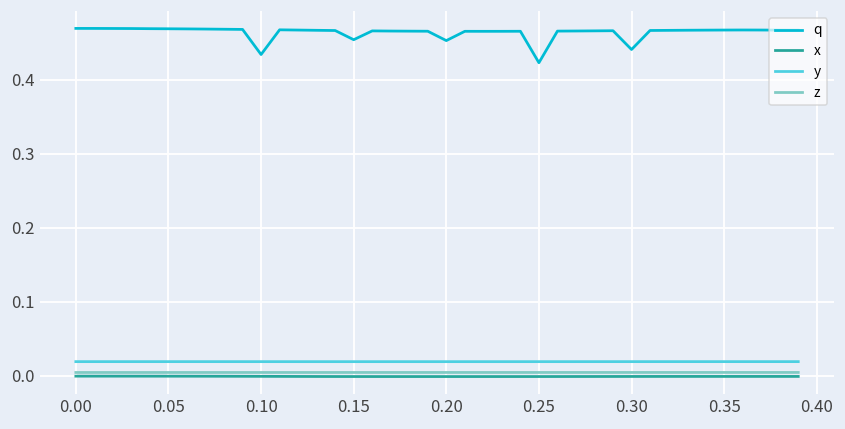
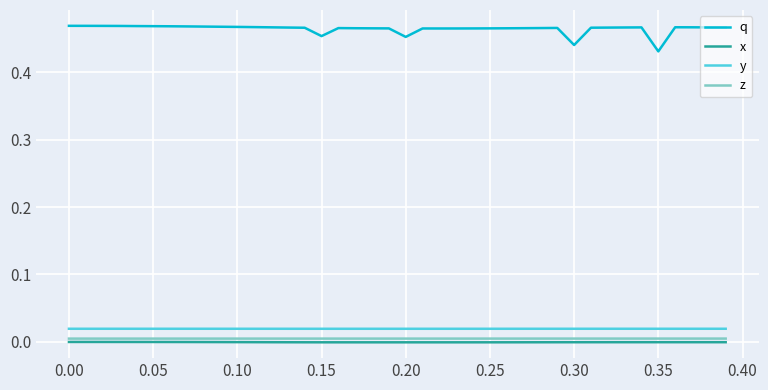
q, 0.10: 0.43 -> 0.47
q, 0.25: 0.42 -> 0.47
q, 0.35: 0.47 -> 0.43
